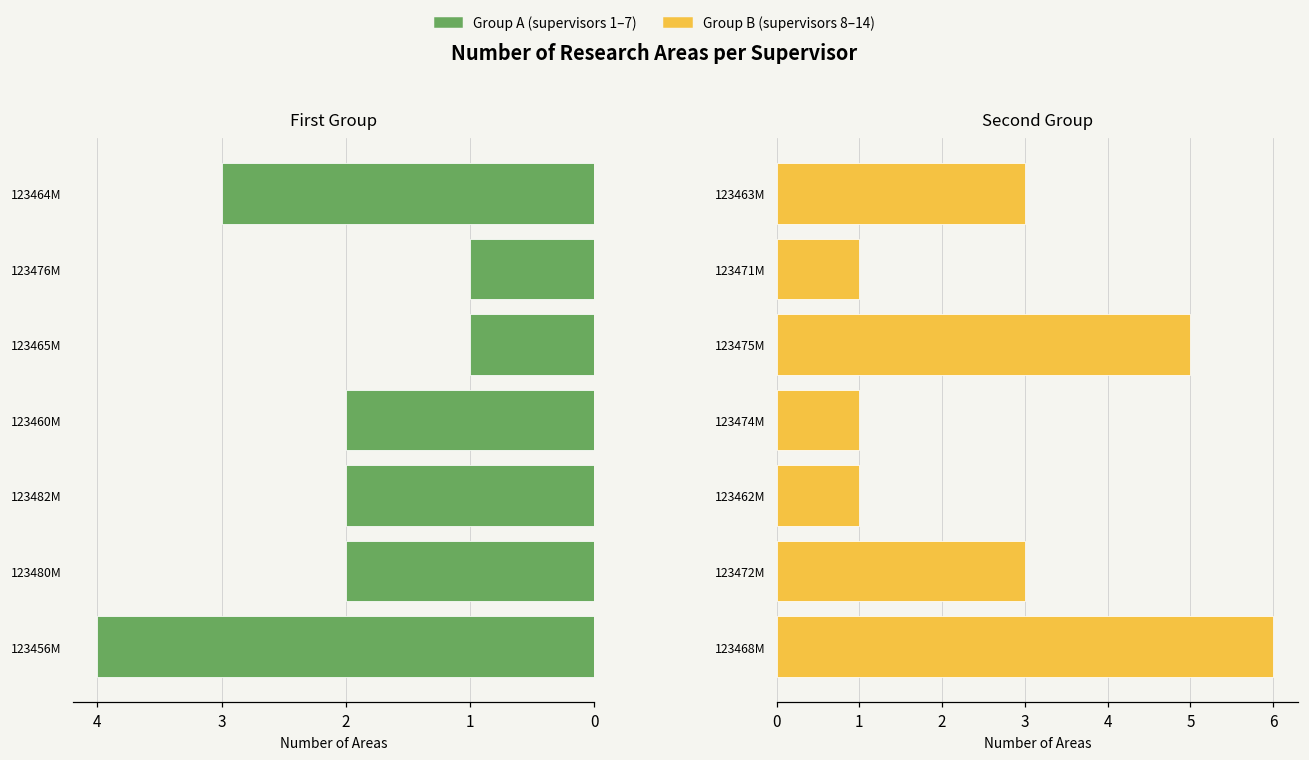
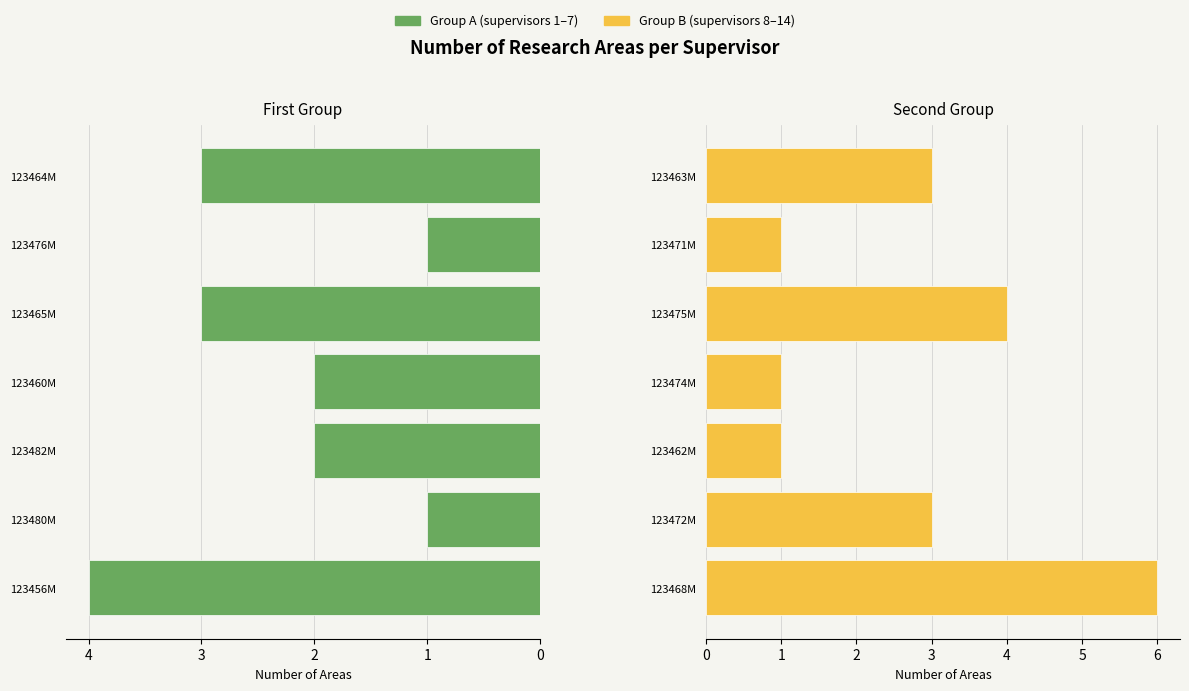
First Group, 123465M: 1 -> 3
First Group, 123480M: 2 -> 1
Second Group, 123475M: 5 -> 4
